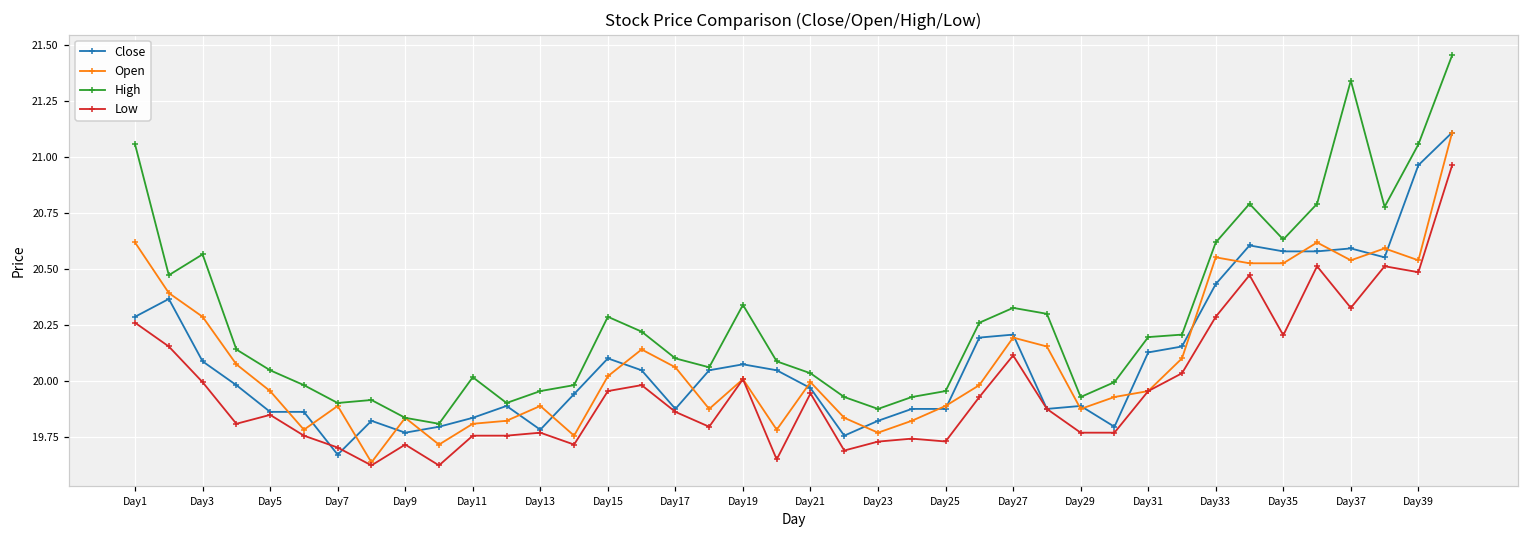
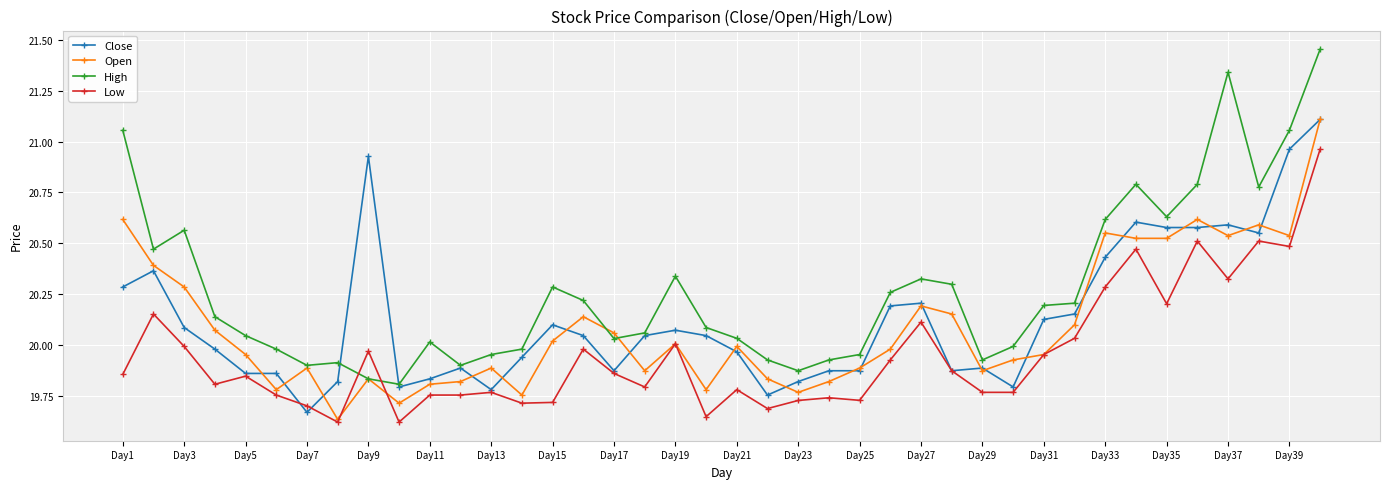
Low, Day1: 20.26 -> 19.86
Close, Day9: 19.77 -> 20.93
Low, Day9: 19.72 -> 19.97
Low, Day15: 19.95 -> 19.72
High, Day17: 20.10 -> 20.03
Low, Day21: 19.94 -> 19.78
